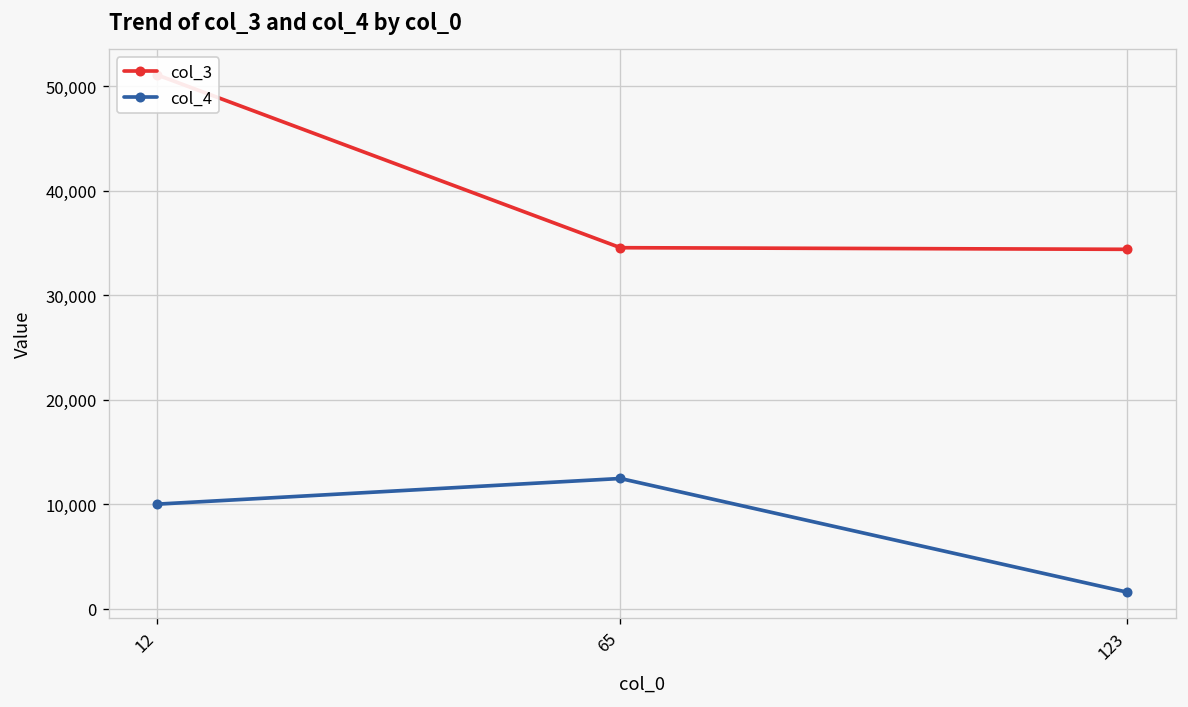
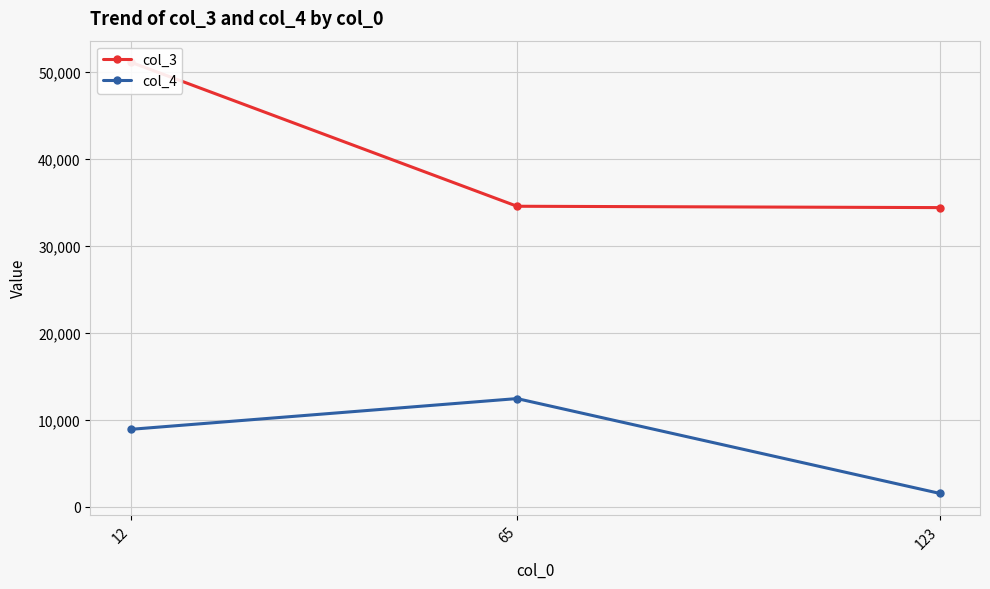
col_4, 12: 10,000 -> 9,000
